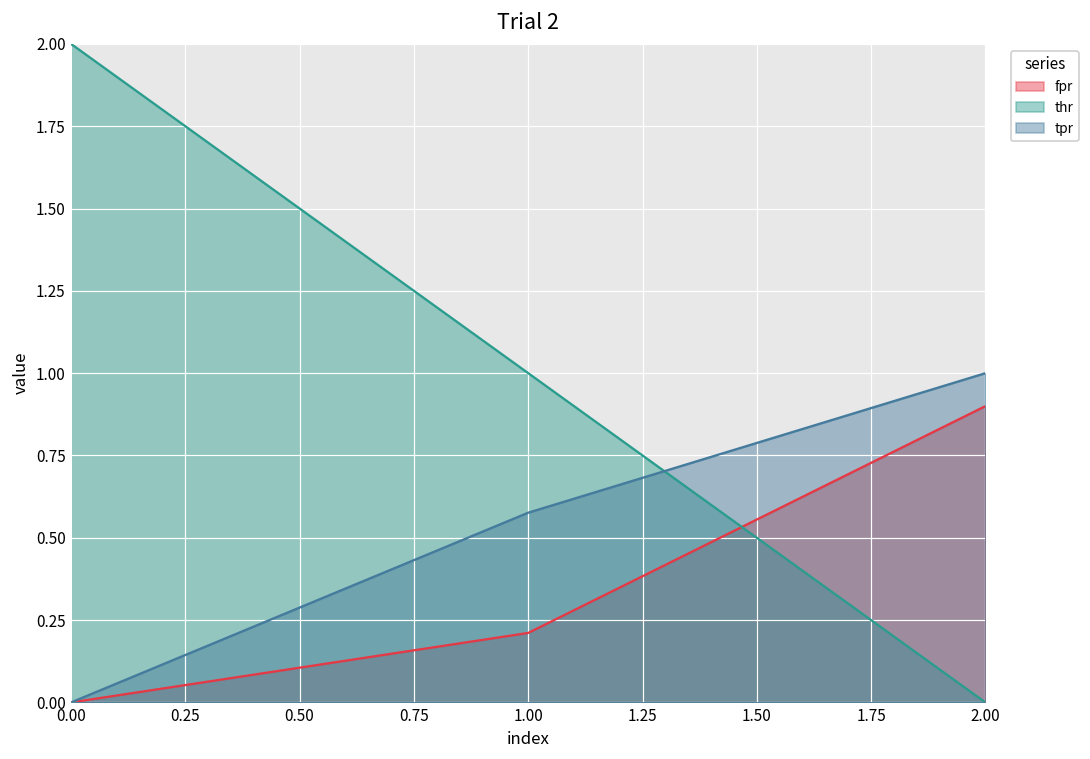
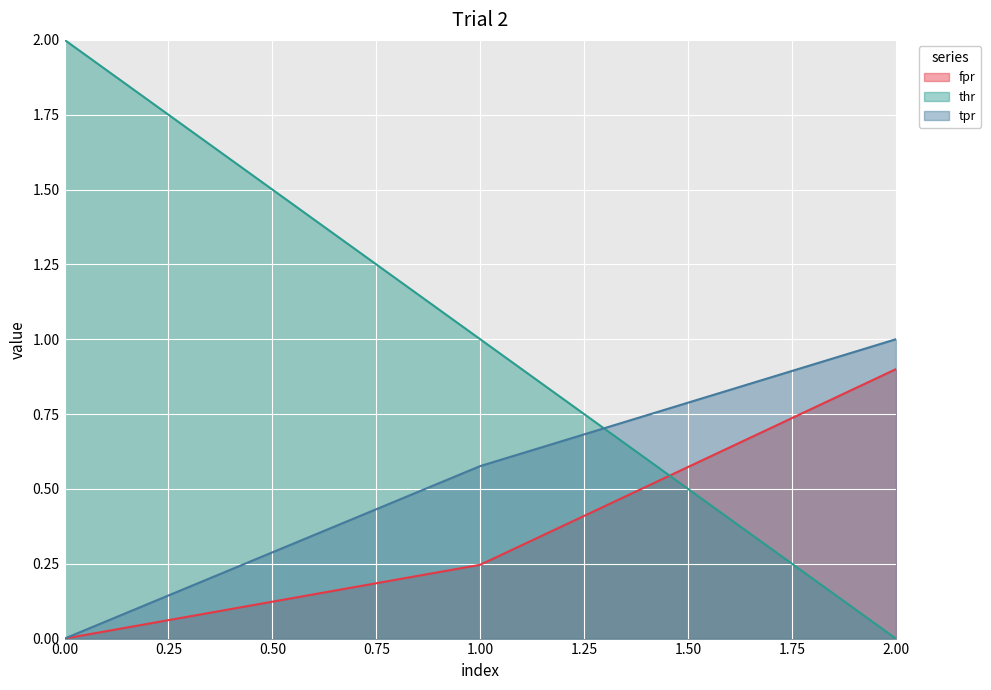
fpr, 1.00: 0.21 -> 0.25
